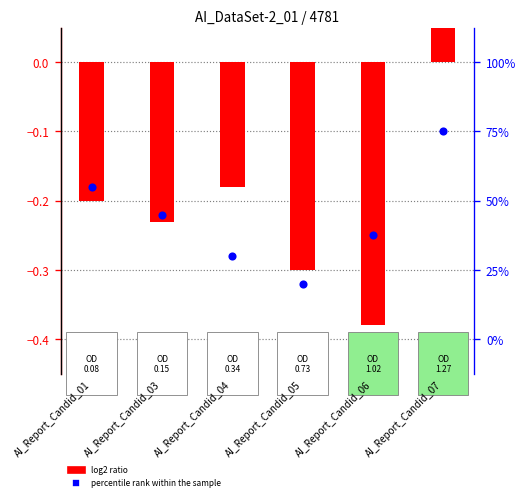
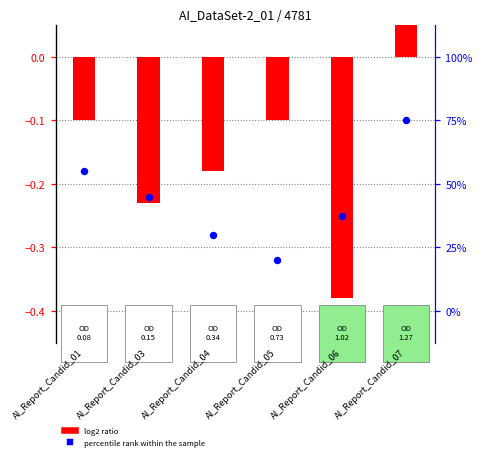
log2 ratio, AI_Report_Candid_01: -0.2 -> -0.1
log2 ratio, AI_Report_Candid_05: -0.3 -> -0.1
